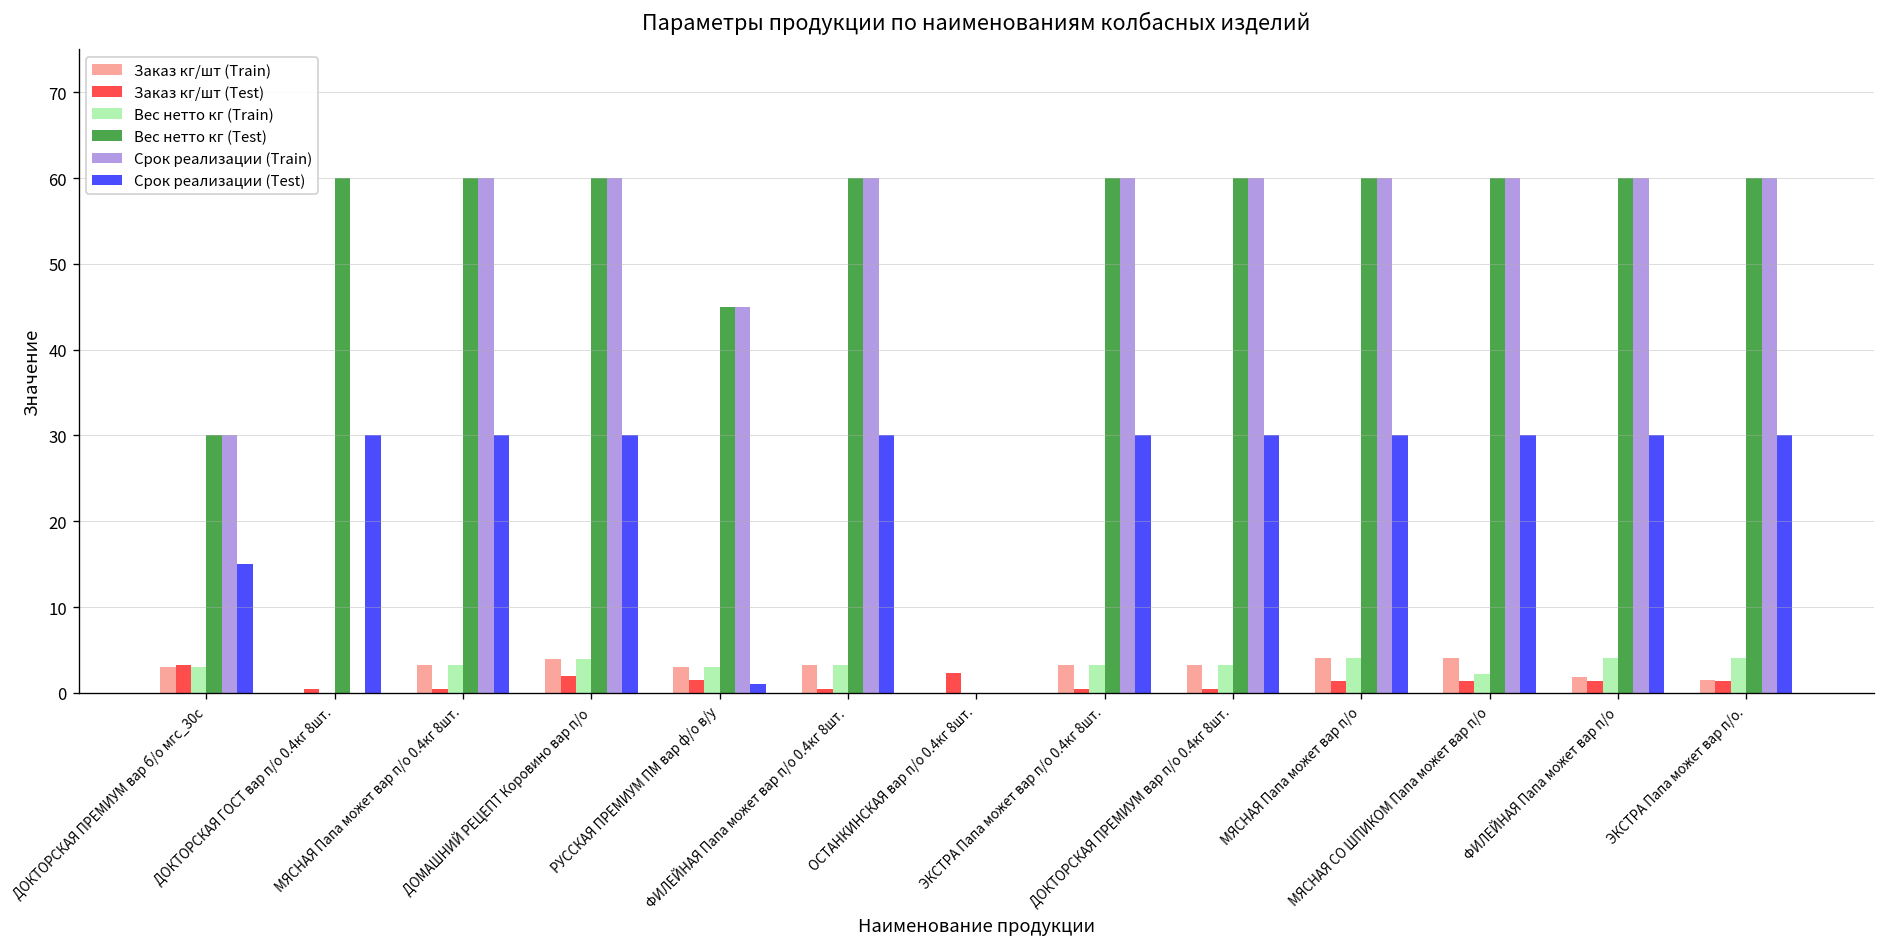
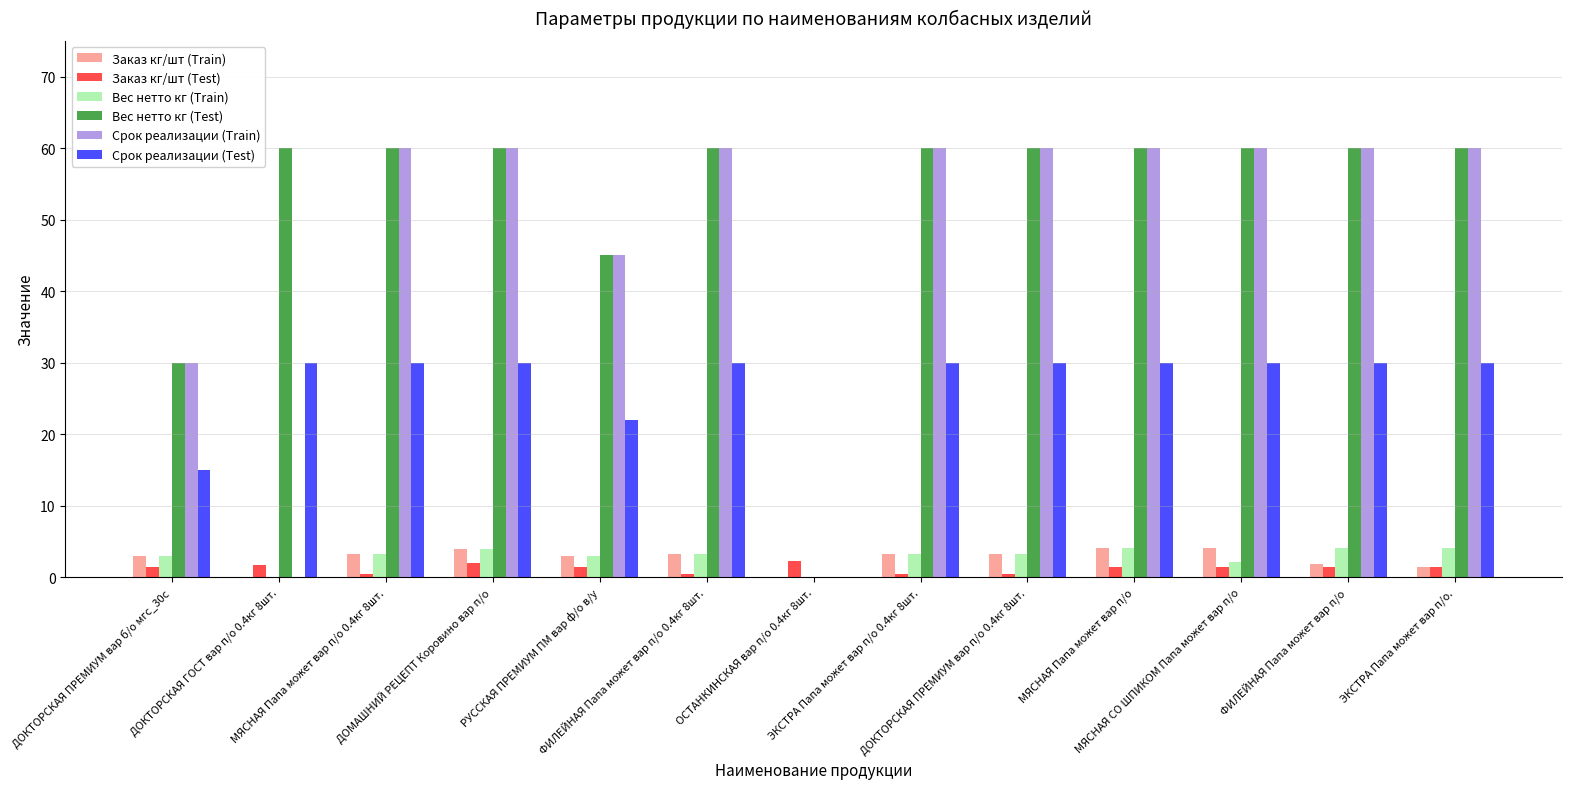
Заказ кг/шт (Test), ДОКТОРСКАЯ ПРЕМИУМ вар б/о мгс_30с: 3 -> 1
Заказ кг/шт (Test), ДОКТОРСКАЯ ГОСТ вар п/о 0.4кг 8шт.: 0 -> 2
Срок реализации (Test), РУССКАЯ ПРЕМИУМ ПМ вар ф/о в/у: 1 -> 22
